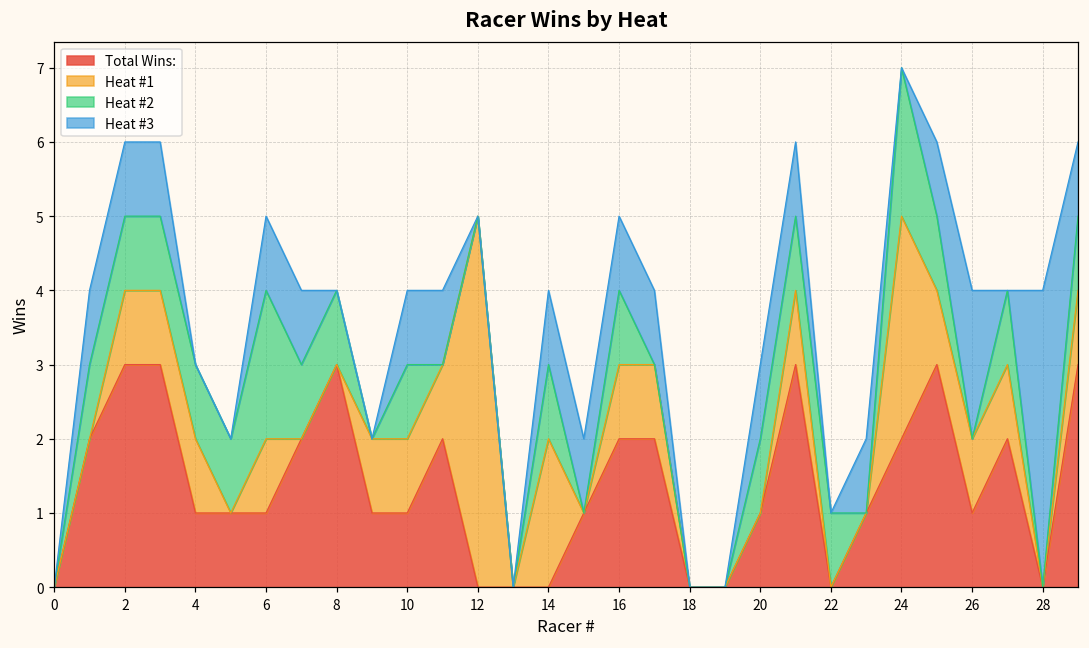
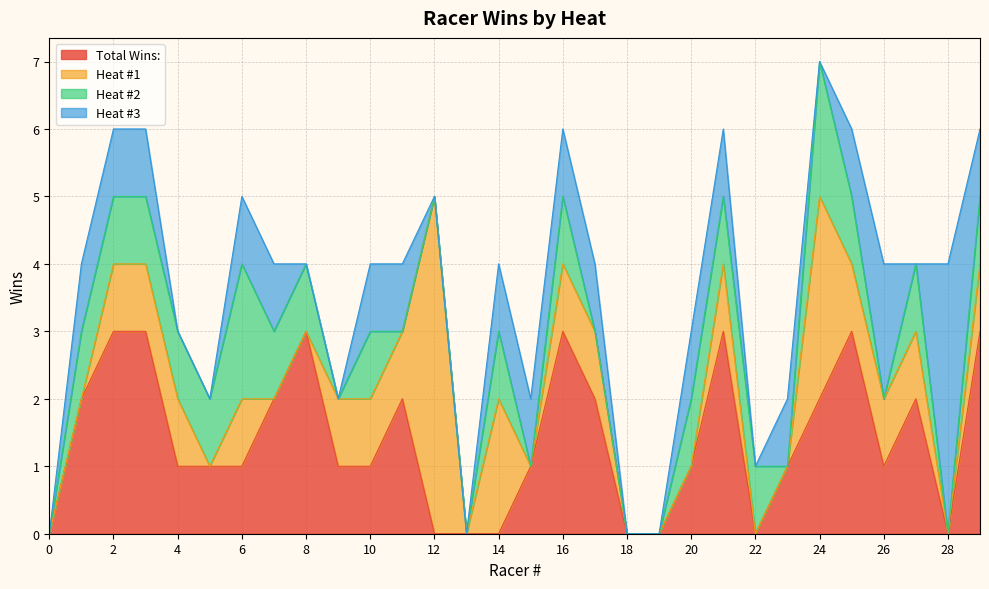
Total Wins:, 16: 2 -> 3
